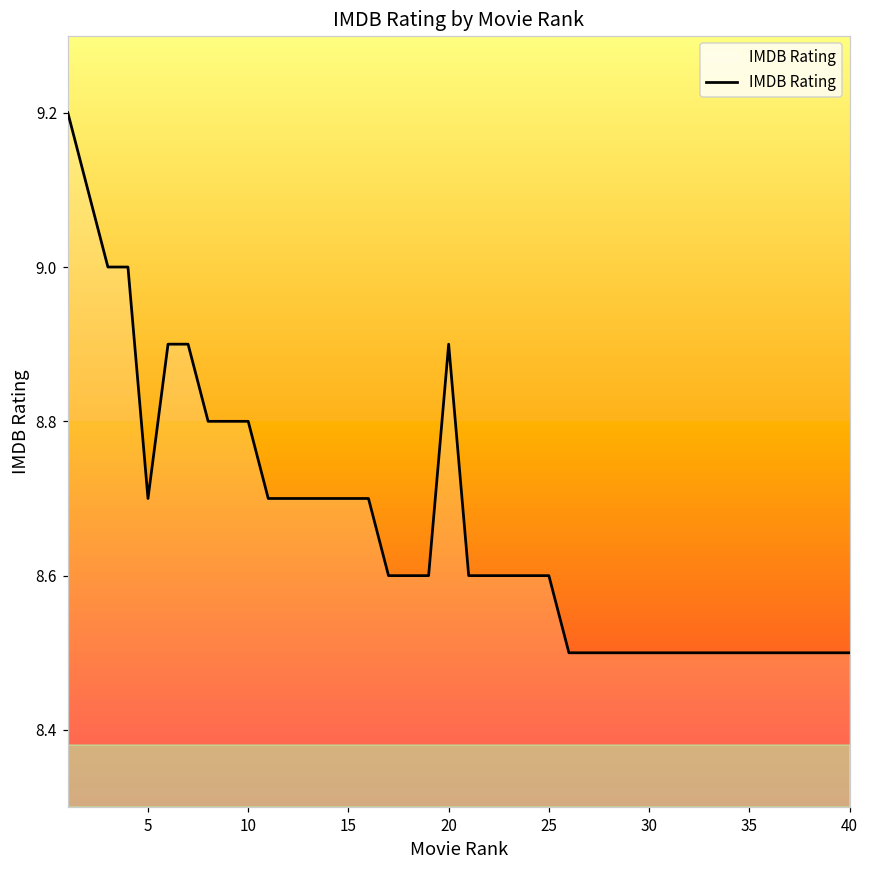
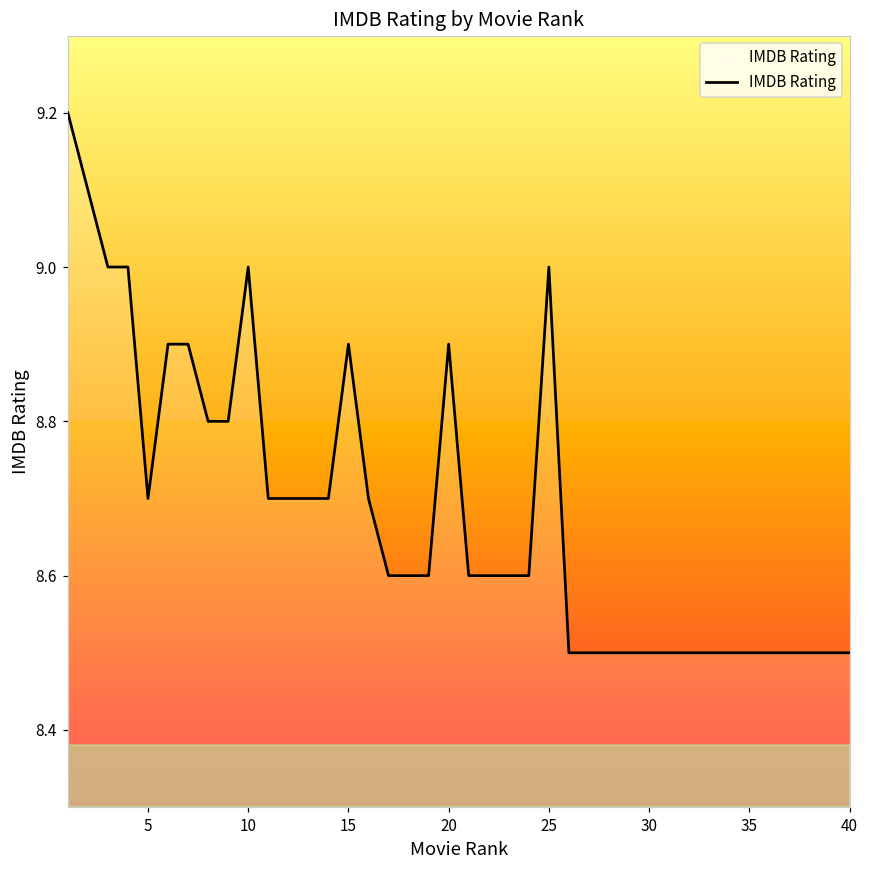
10: 8.8 -> 9.0
15: 8.7 -> 8.9
25: 8.6 -> 9.0
